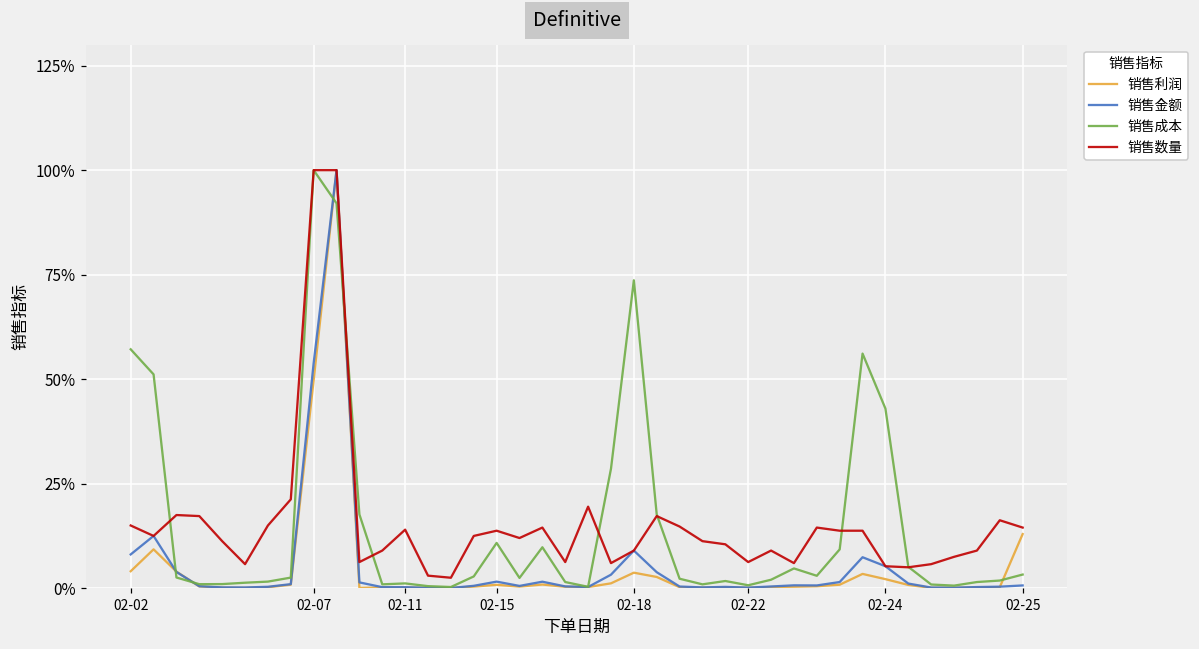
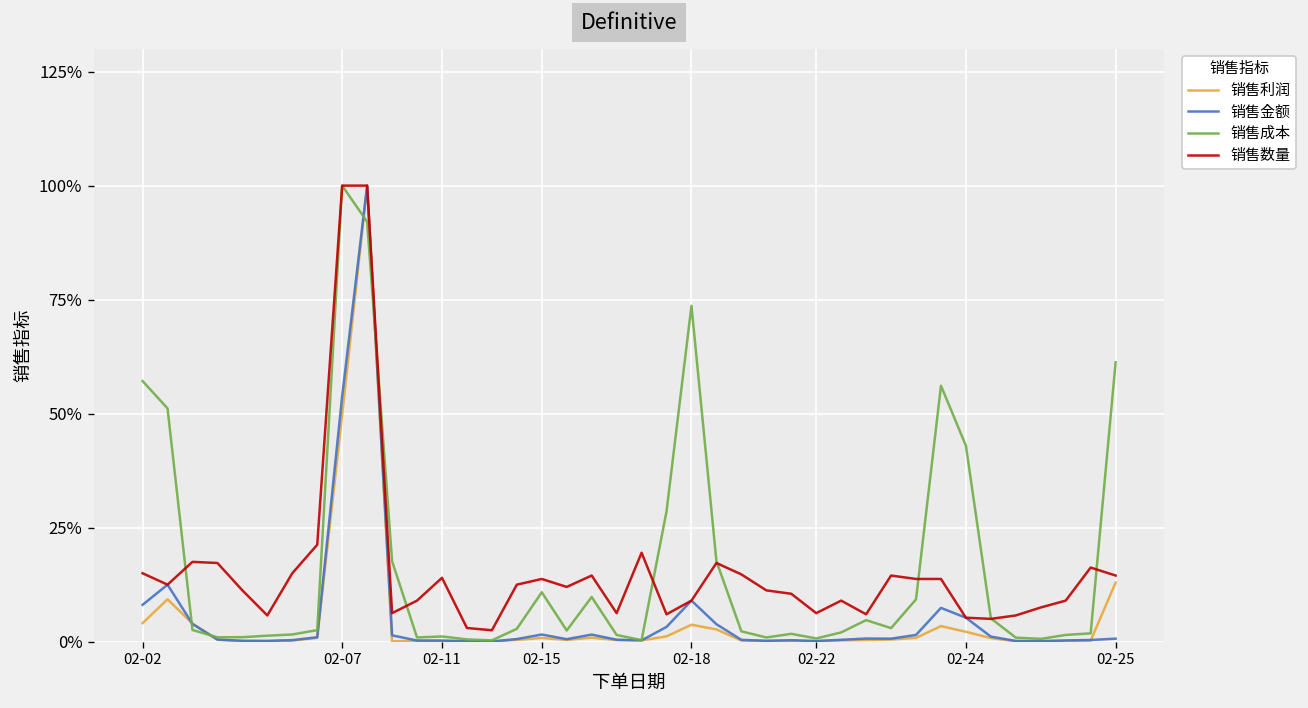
销售成本, 02-25: 3% -> 61%
